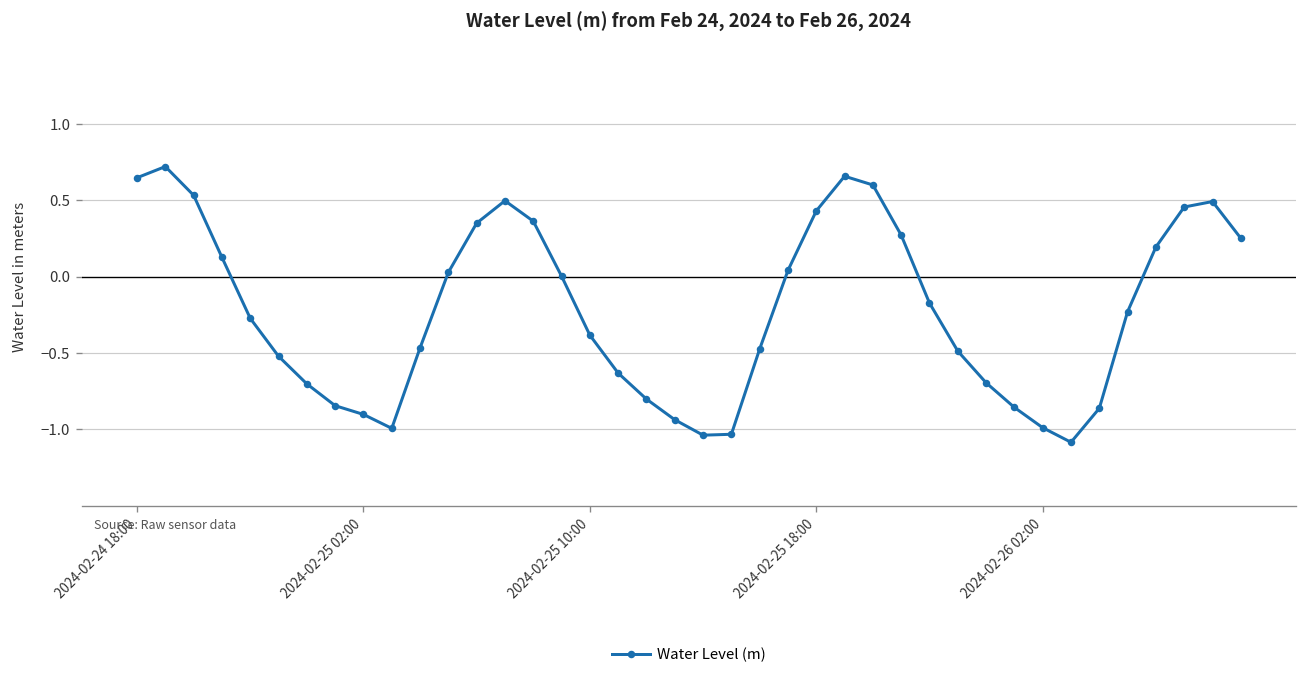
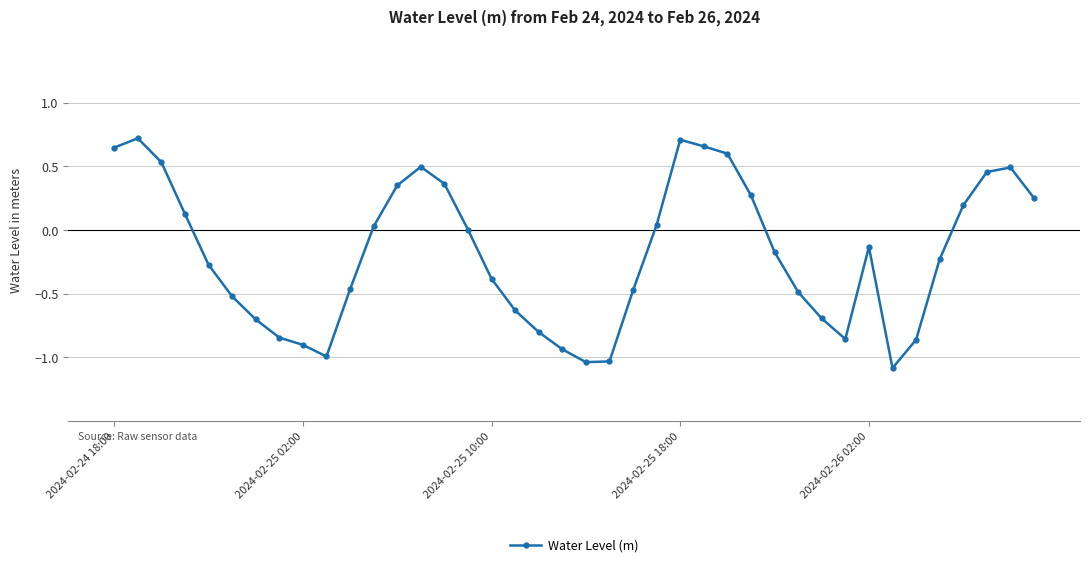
2024-02-25 18:00: 0.43 -> 0.71
2024-02-26 02:00: -0.99 -> -0.13
